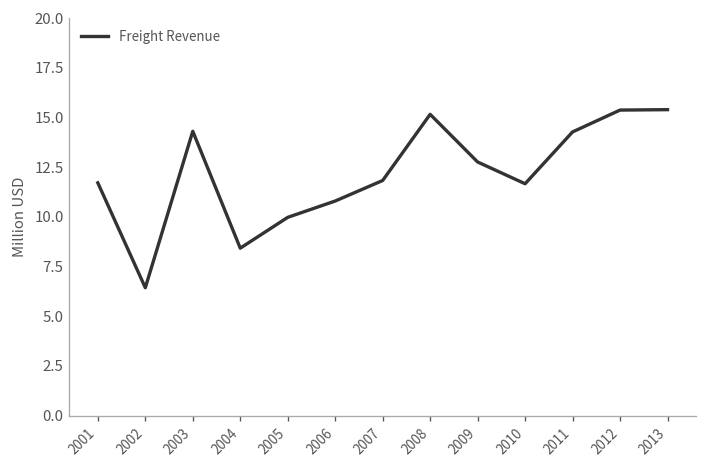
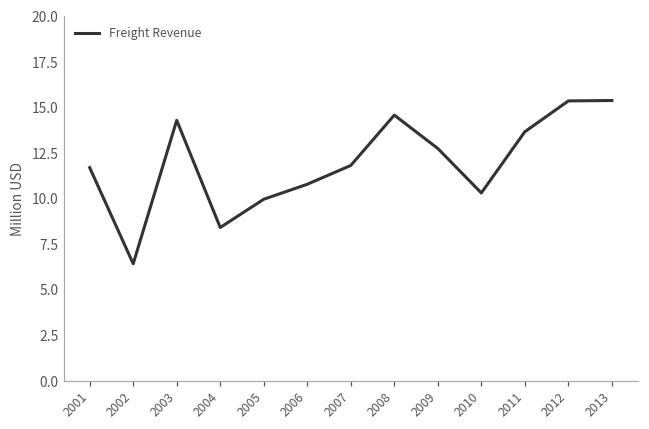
2008: 15.2 -> 14.6
2010: 11.7 -> 10.3
2011: 14.3 -> 13.7
